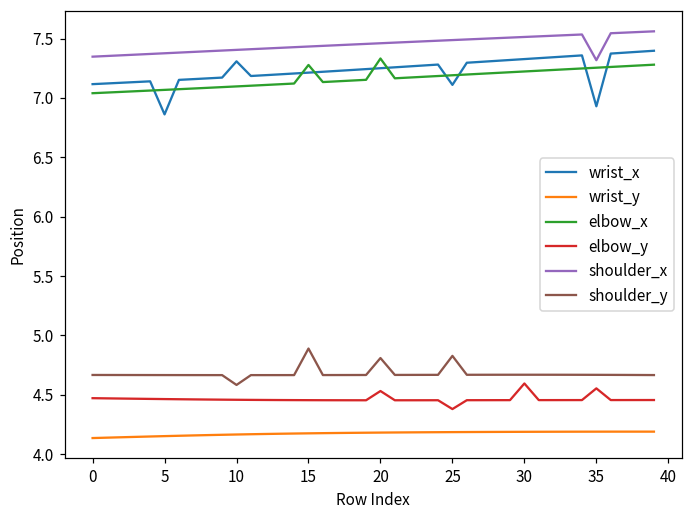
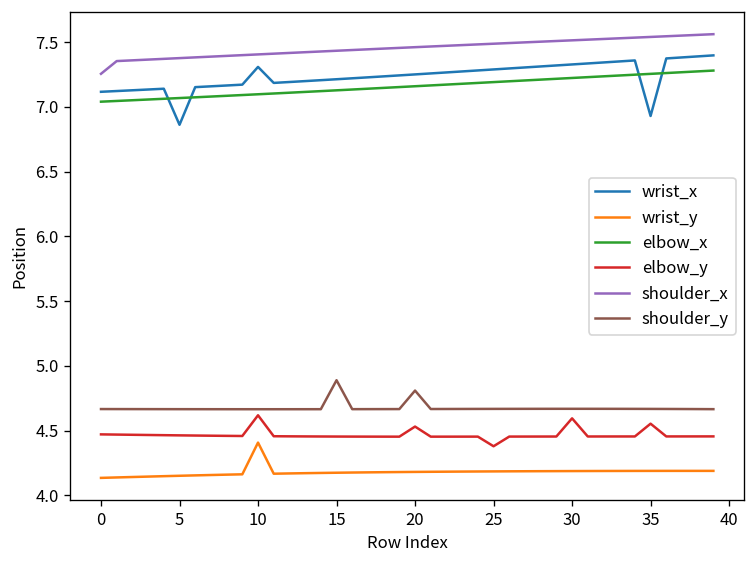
shoulder_x, 0: 7.35 -> 7.26
wrist_y, 10: 4.17 -> 4.41
elbow_y, 10: 4.46 -> 4.62
shoulder_y, 10: 4.58 -> 4.67
elbow_x, 15: 7.28 -> 7.13
elbow_x, 20: 7.33 -> 7.16
wrist_x, 25: 7.11 -> 7.29
shoulder_y, 25: 4.83 -> 4.67
shoulder_x, 35: 7.32 -> 7.54
